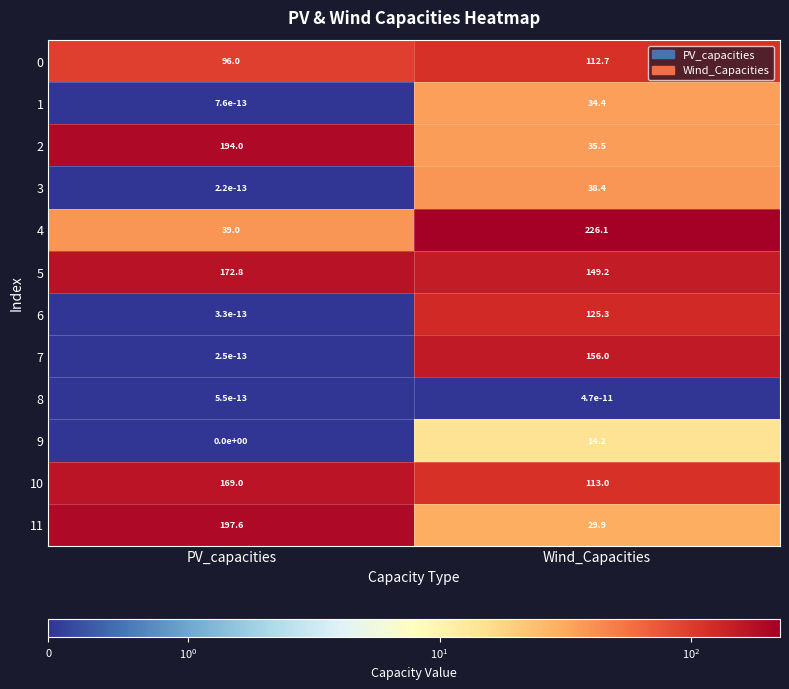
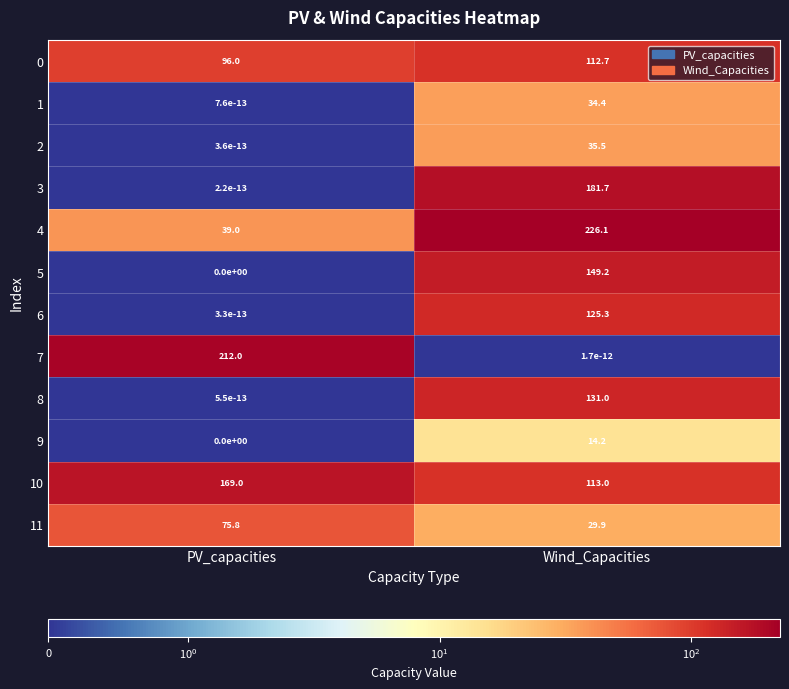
2, PV_capacities: 194.0 -> 3.6e-13
3, Wind_Capacities: 38.4 -> 181.7
5, PV_capacities: 172.8 -> 0.0e+00
7, PV_capacities: 2.5e-13 -> 212.0
7, Wind_Capacities: 156.0 -> 1.7e-12
8, Wind_Capacities: 4.7e-11 -> 131.0
11, PV_capacities: 197.6 -> 75.8
